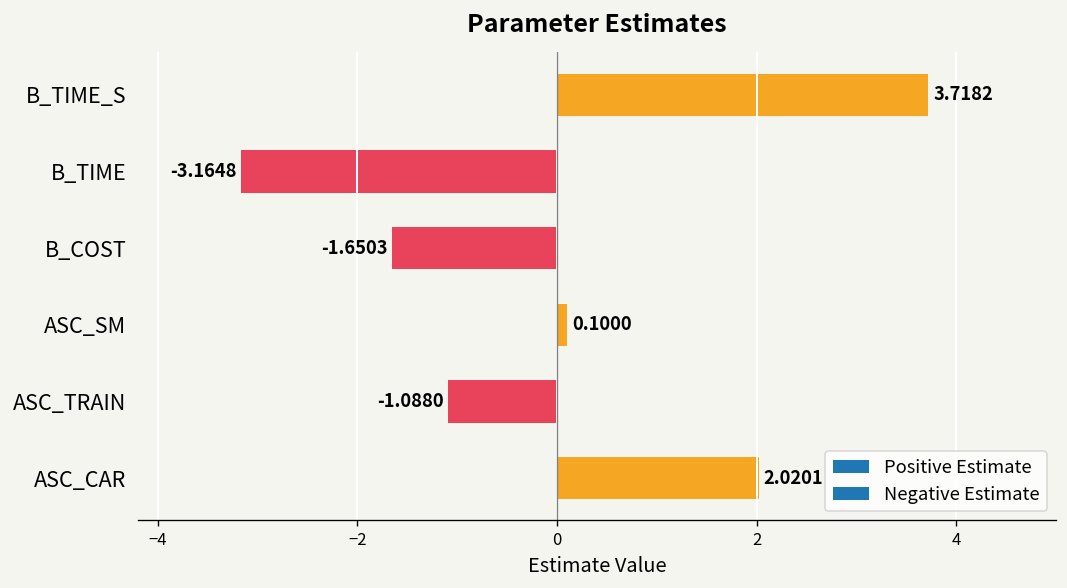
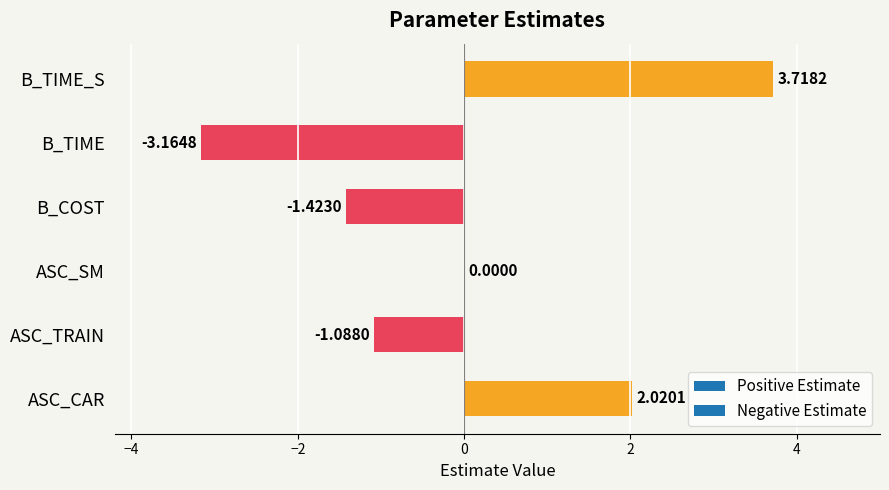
B_COST: -1.6503 -> -1.4230
ASC_SM: 0.1000 -> 0.0000
